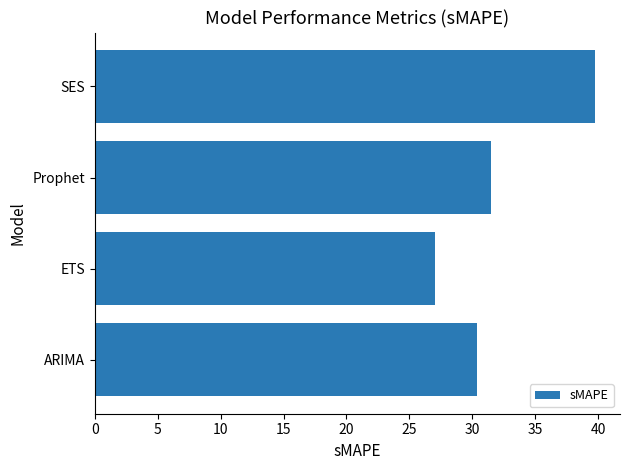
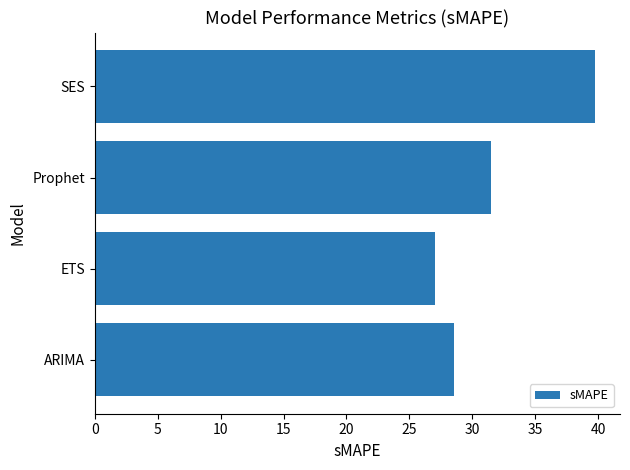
ARIMA: 30.4 -> 28.5
